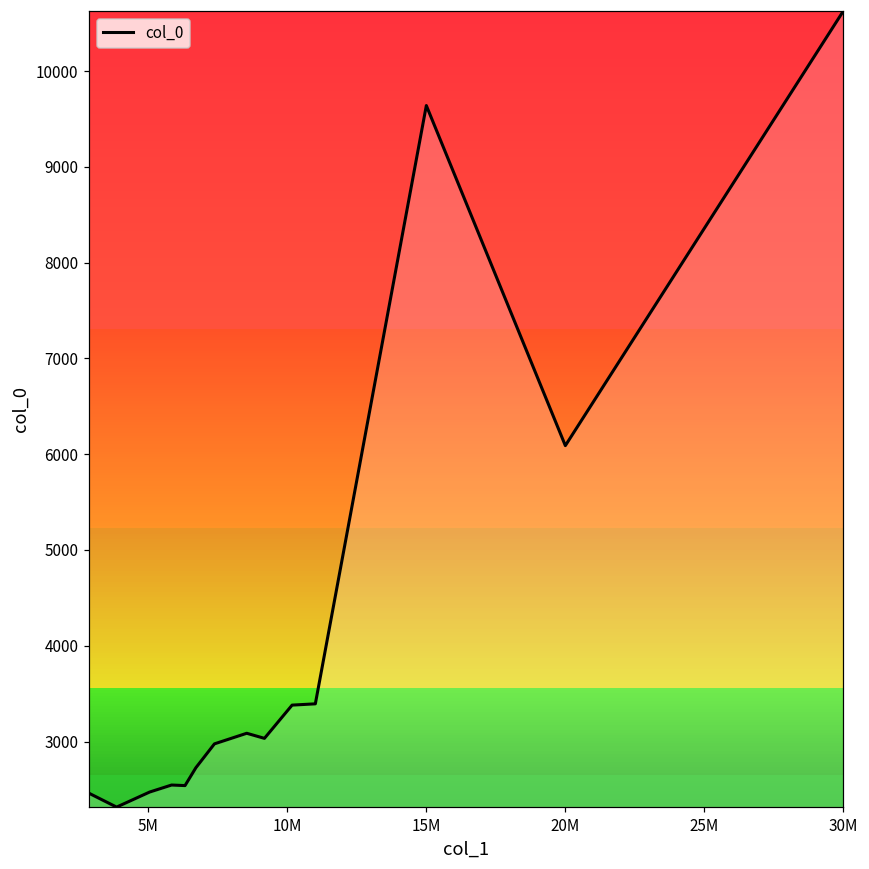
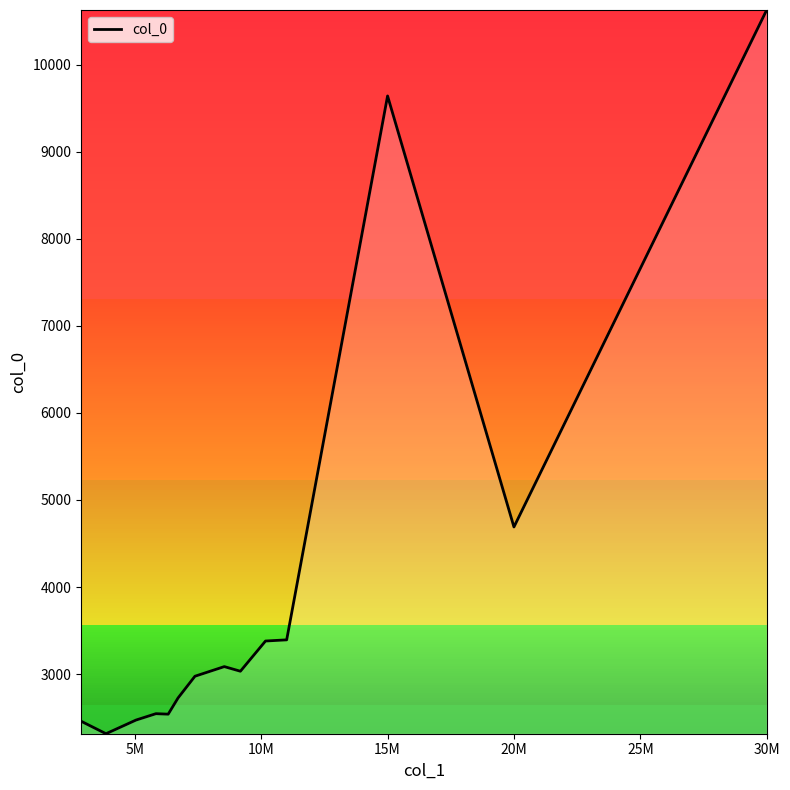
col_0, 20M: 6100 -> 4700
